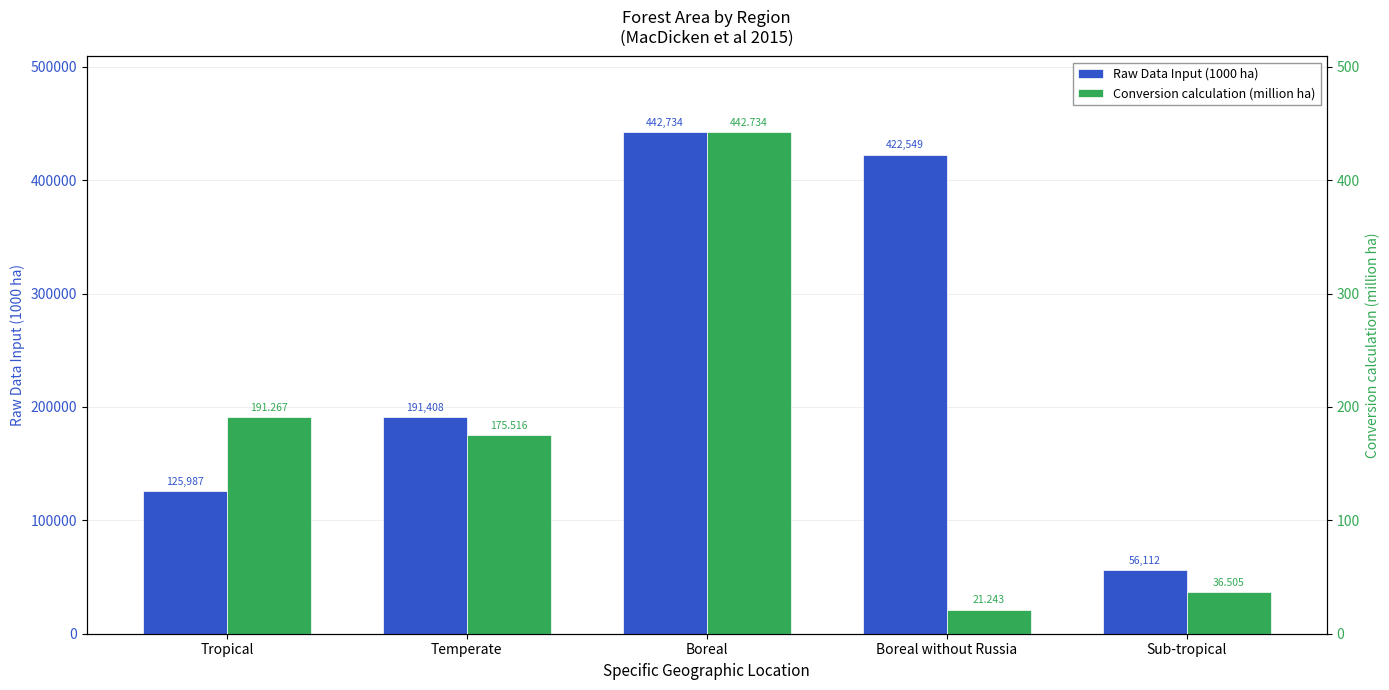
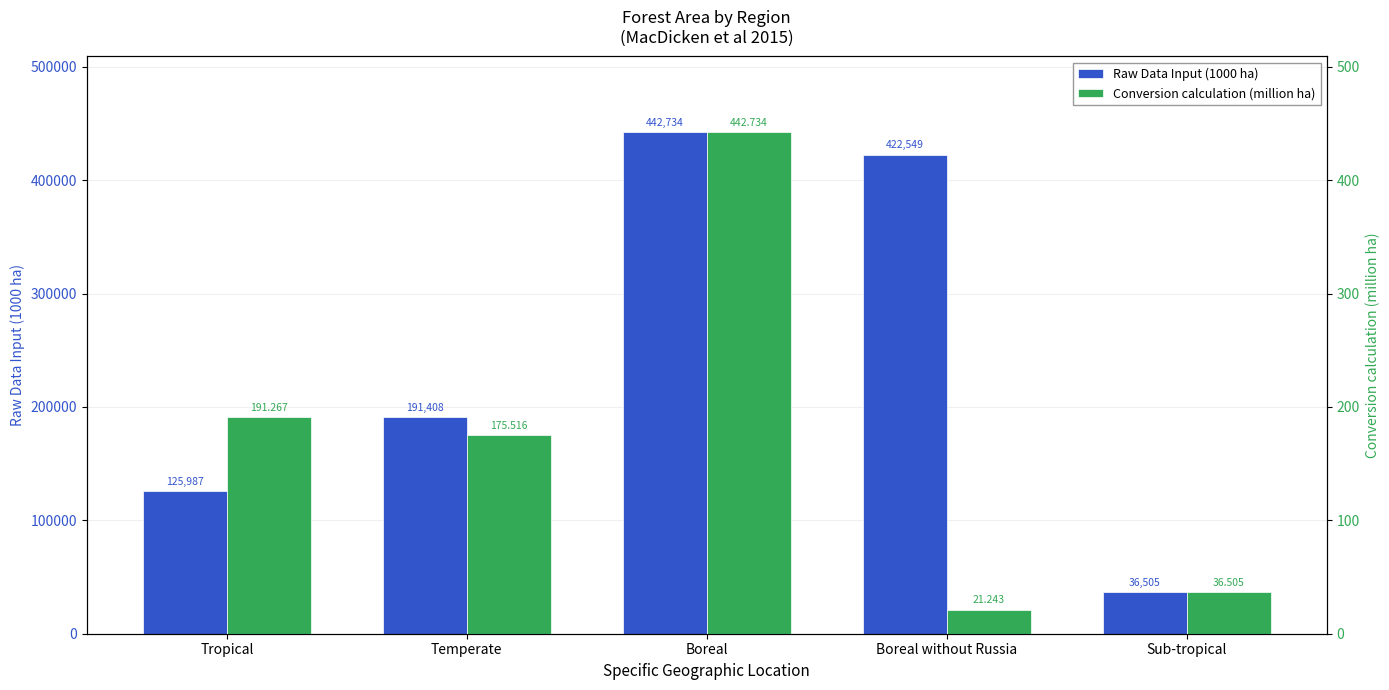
Raw Data Input (1000 ha), Sub-tropical: 56,112 -> 36,505
